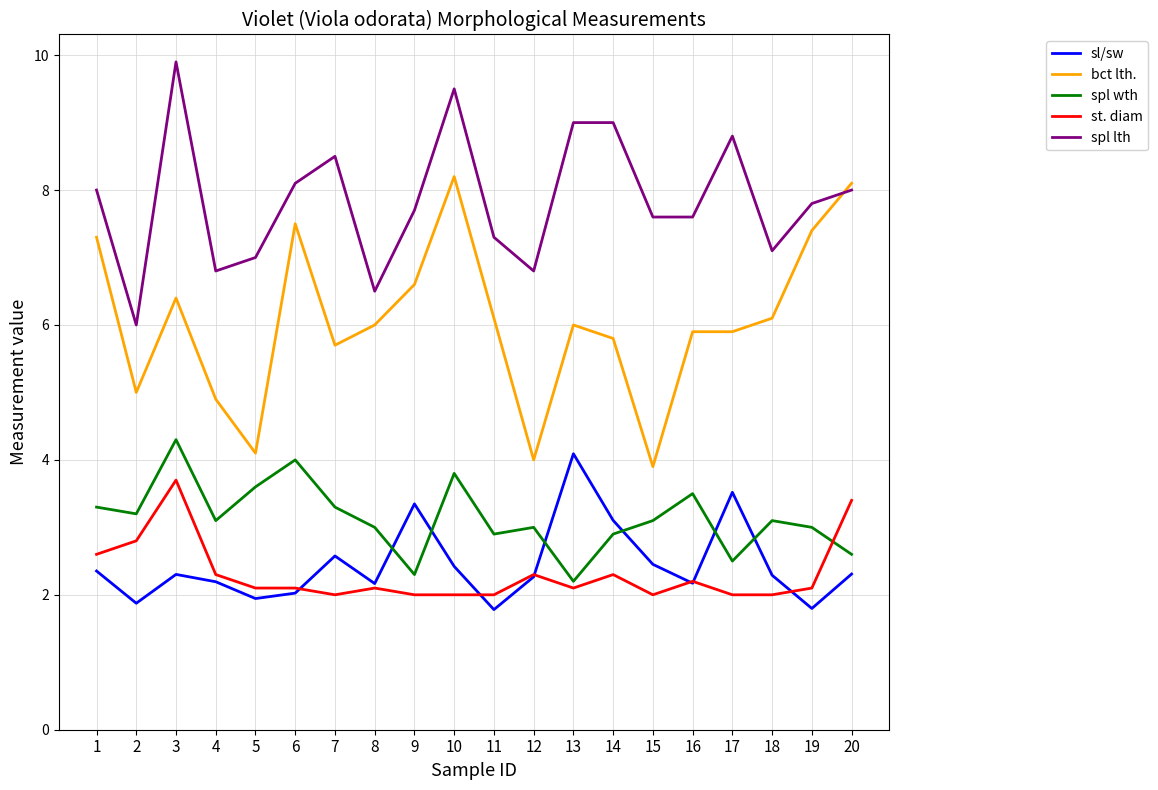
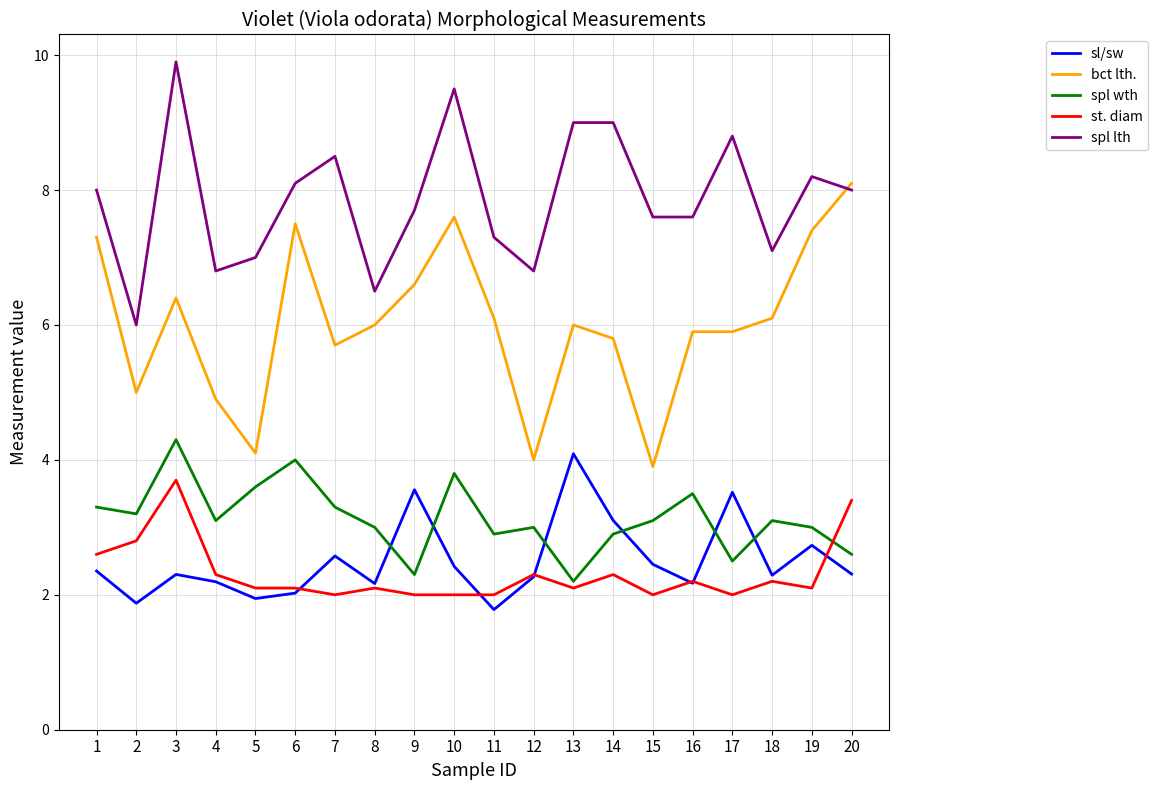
sl/sw, 9: 3.3 -> 3.6
bct lth., 10: 8.2 -> 7.6
st. diam, 18: 2.0 -> 2.2
sl/sw, 19: 1.8 -> 2.7
spl lth, 19: 7.8 -> 8.2
